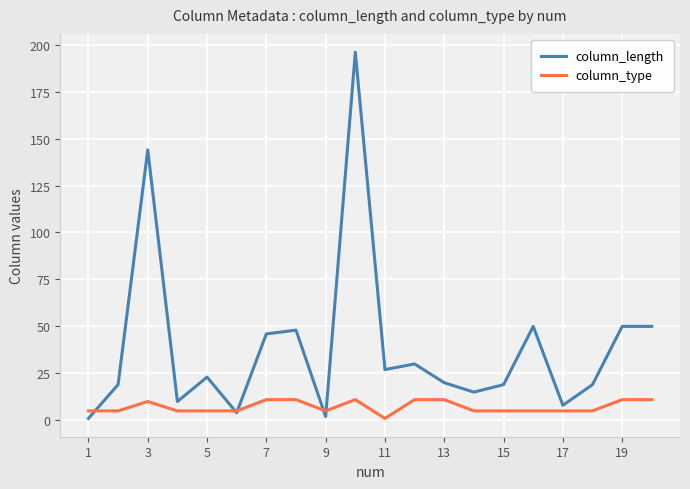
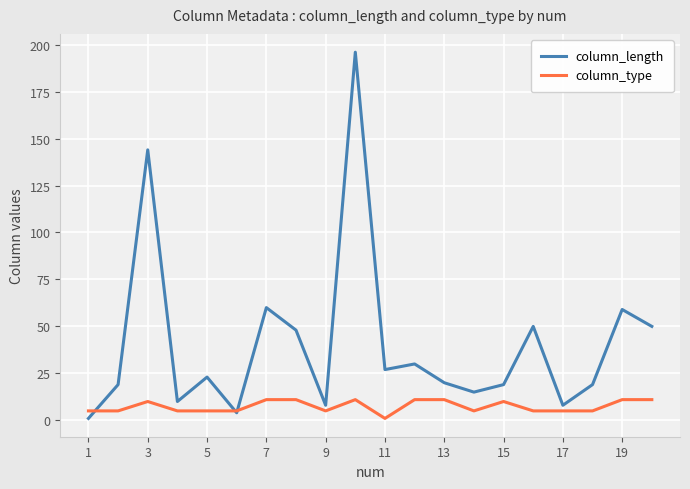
column_length, 7: 46 -> 60
column_length, 9: 2 -> 8
column_type, 15: 5 -> 10
column_length, 19: 50 -> 59
